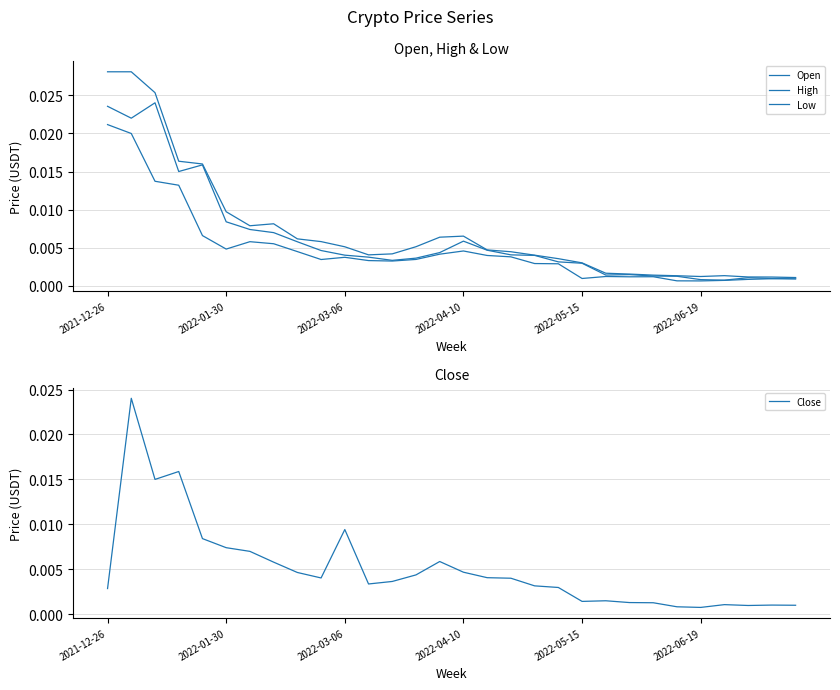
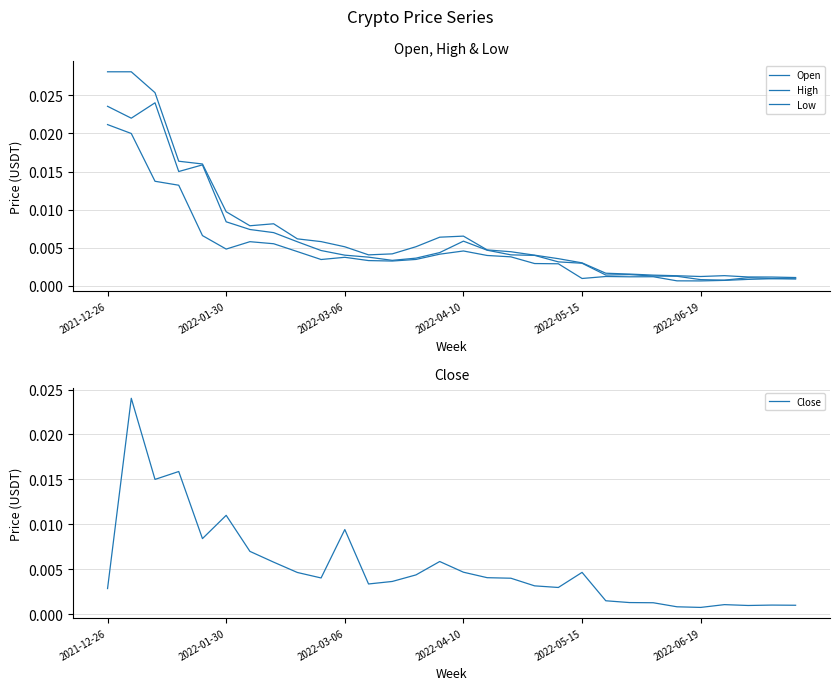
Close, 2022-01-30: 0.007 -> 0.011
Close, 2022-05-15: 0.001 -> 0.005
